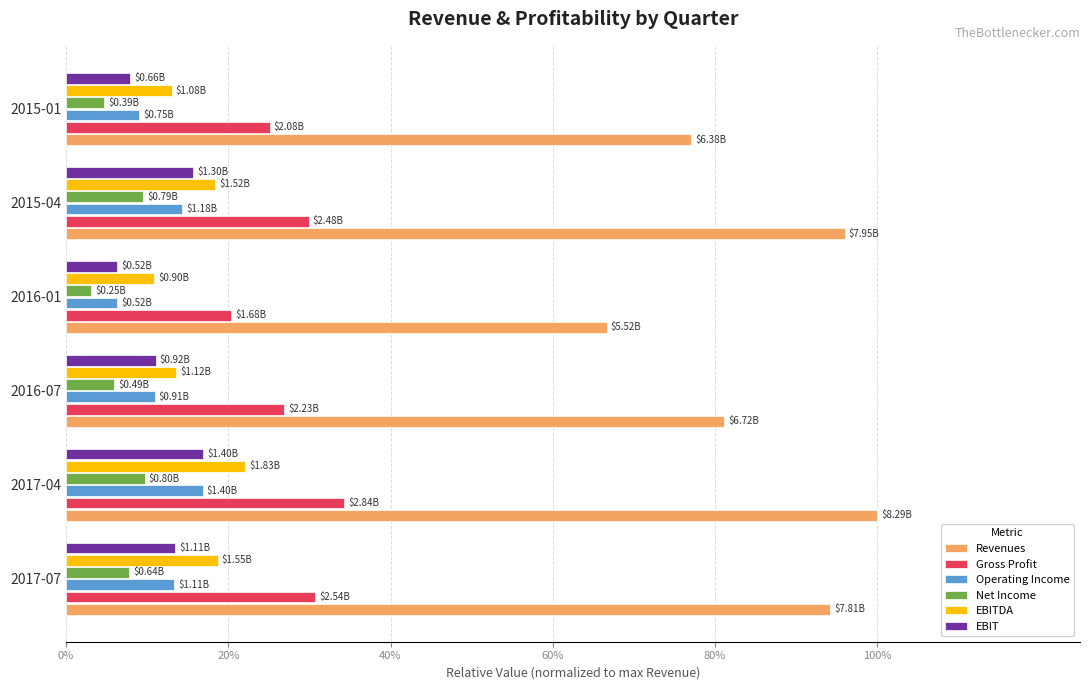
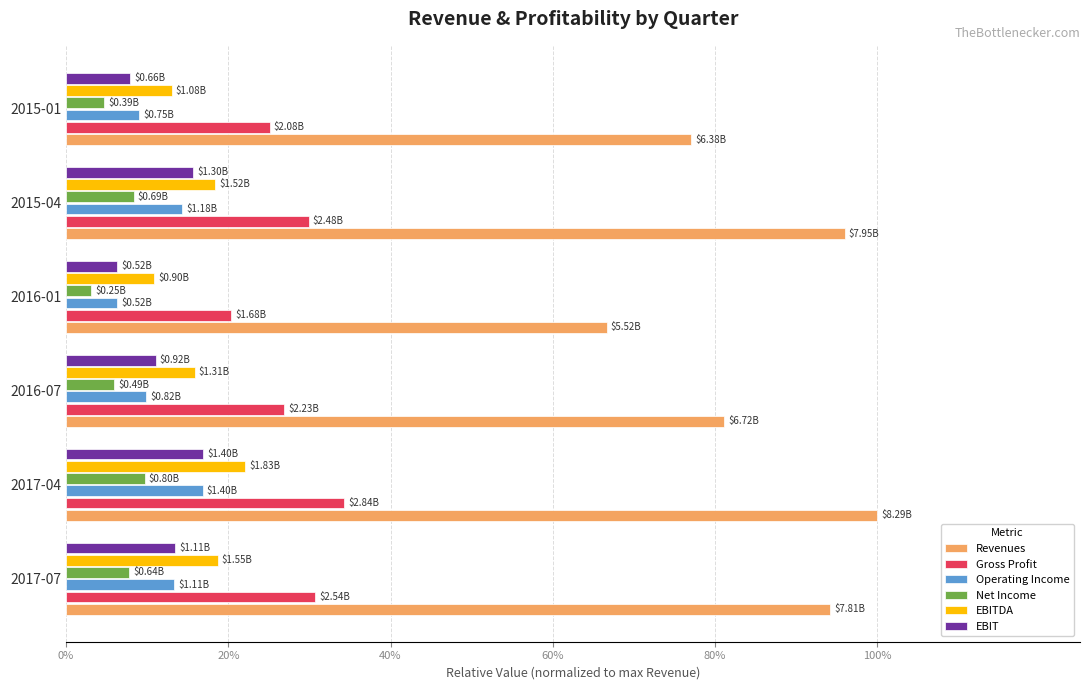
Net Income, 2015-04: $0.79B -> $0.69B
EBITDA, 2016-07: $1.12B -> $1.31B
Operating Income, 2016-07: $0.91B -> $0.82B
